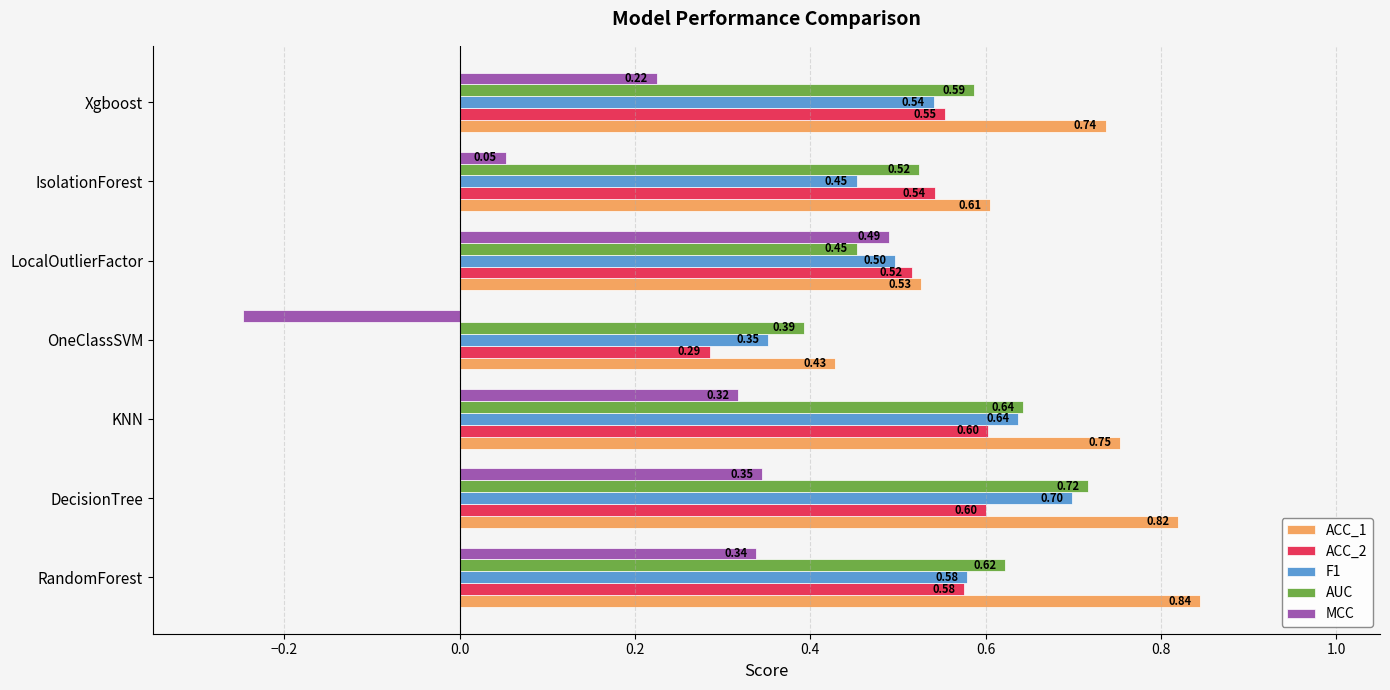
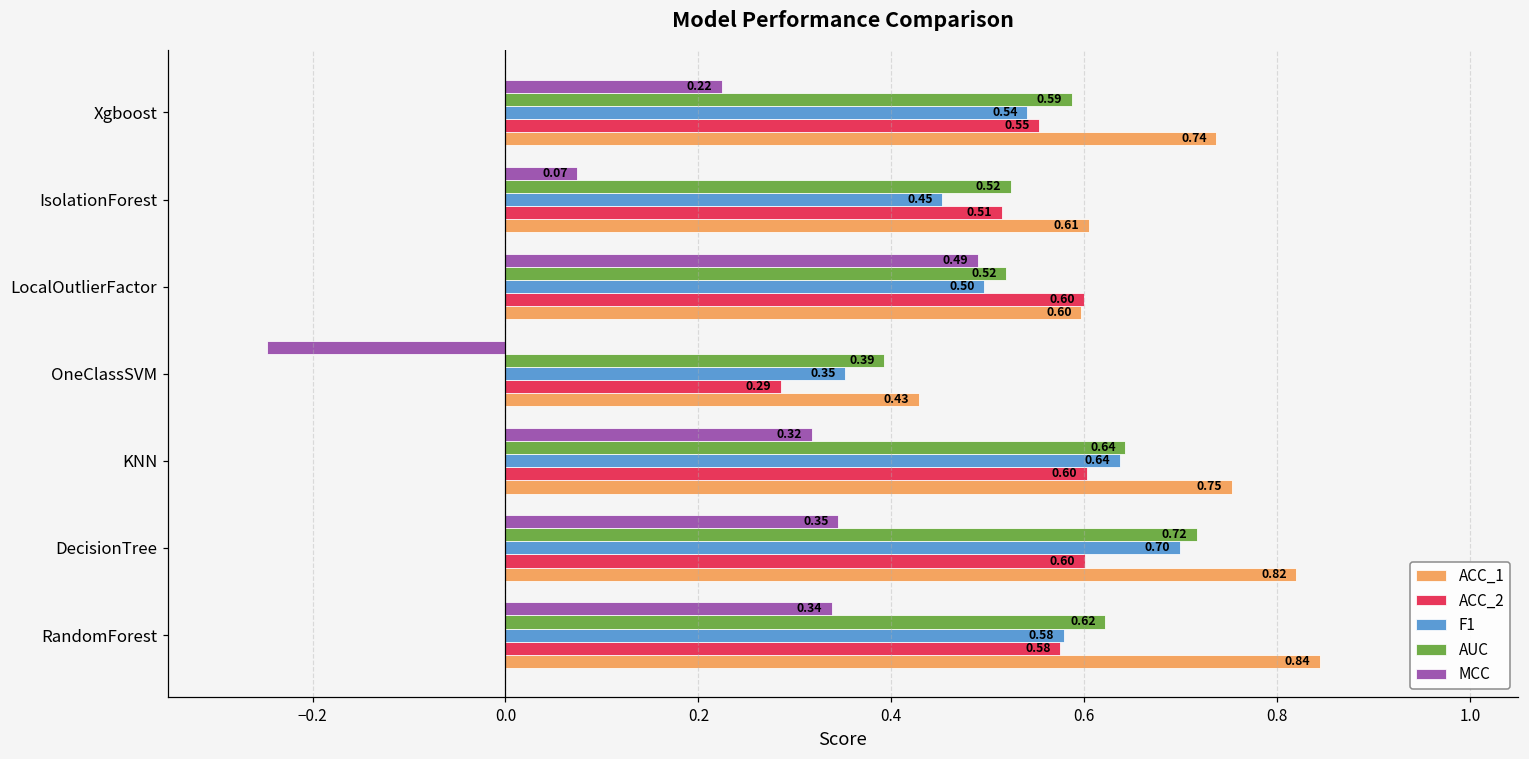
MCC, IsolationForest: 0.05 -> 0.07
ACC_2, IsolationForest: 0.54 -> 0.51
AUC, LocalOutlierFactor: 0.45 -> 0.52
ACC_2, LocalOutlierFactor: 0.52 -> 0.60
ACC_1, LocalOutlierFactor: 0.53 -> 0.60
